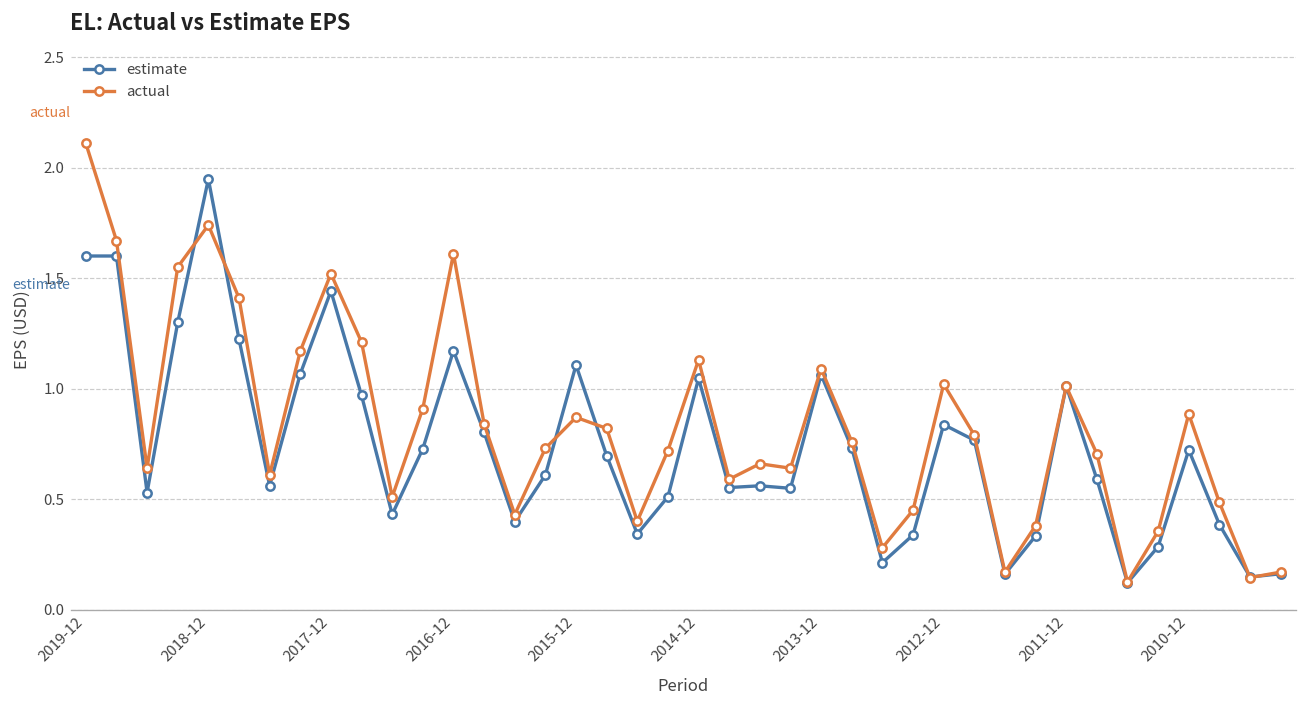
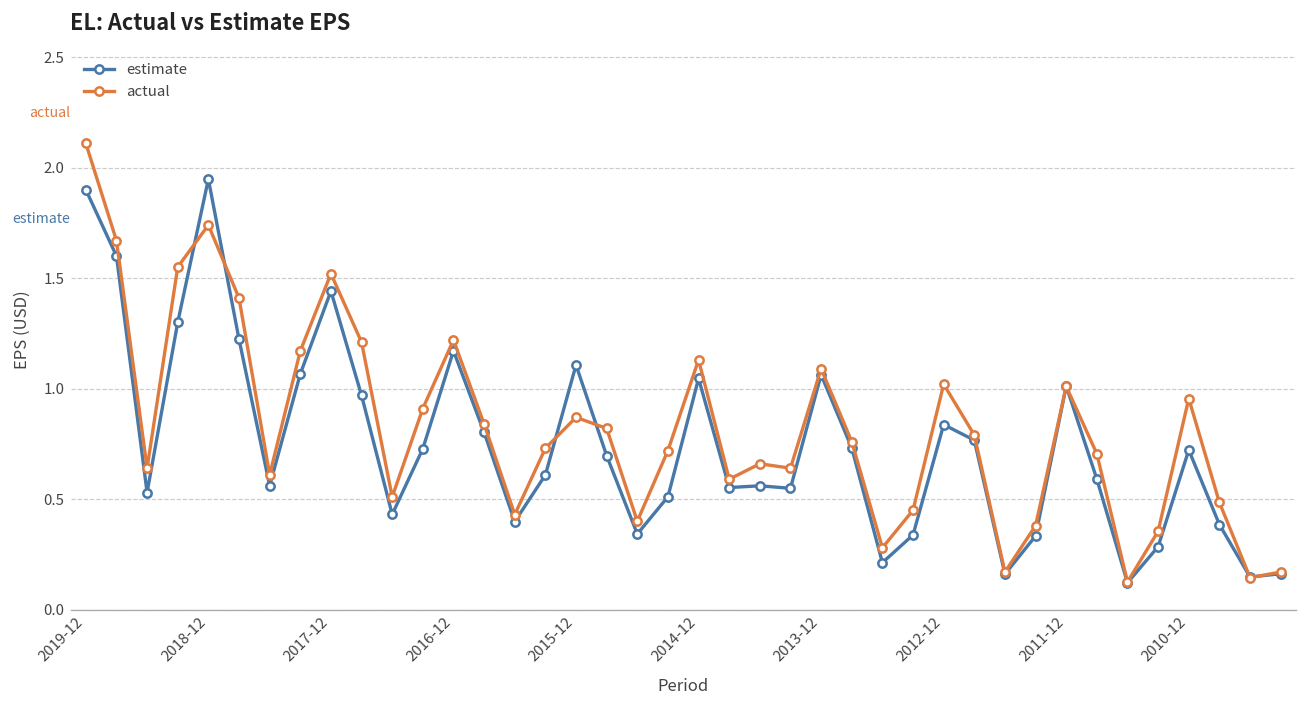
estimate, 2019-12: 1.6 -> 1.9
actual, 2016-12: 1.61 -> 1.22
actual, 2010-12: 0.89 -> 0.96
